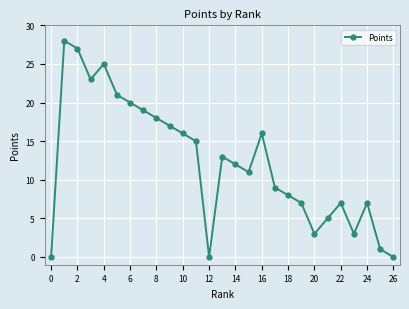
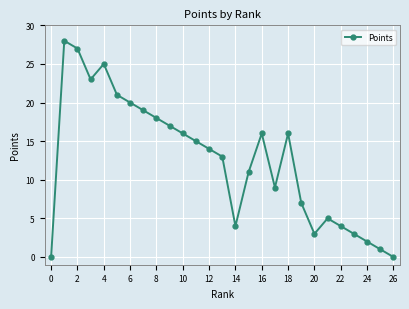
12: 0 -> 14
14: 12 -> 4
18: 8 -> 16
22: 7 -> 4
24: 7 -> 2
